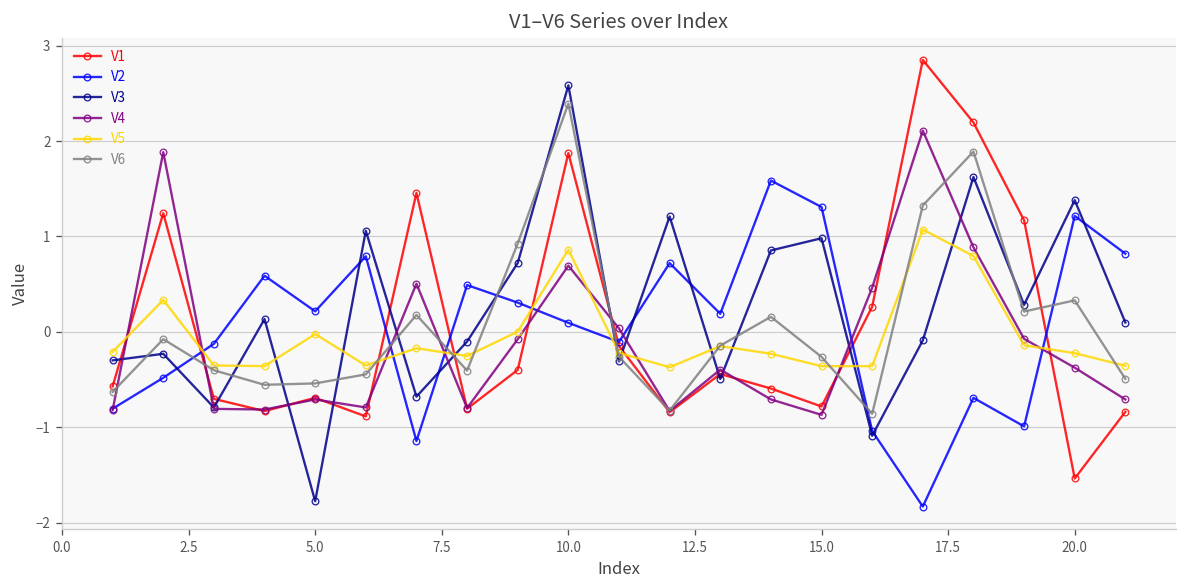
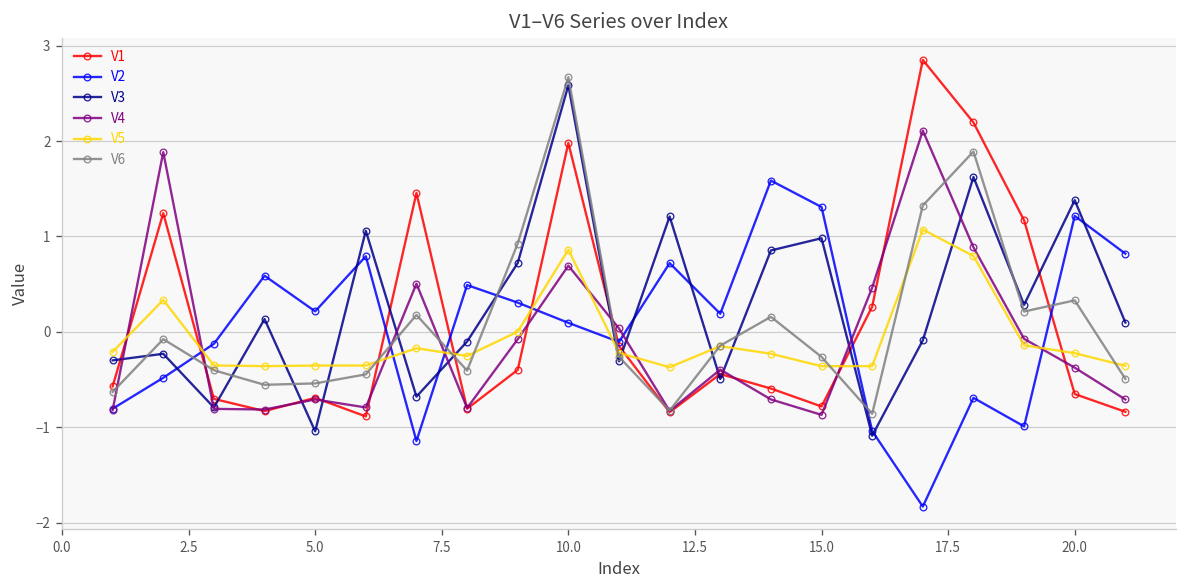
V3, 5.0: -1.8 -> -1.0
V5, 5.0: 0.0 -> -0.4
V1, 10.0: 1.9 -> 2.0
V6, 10.0: 2.4 -> 2.7
V1, 20.0: -1.5 -> -0.7
